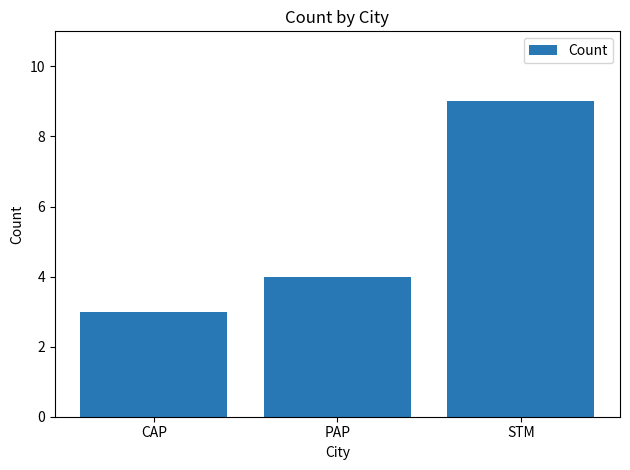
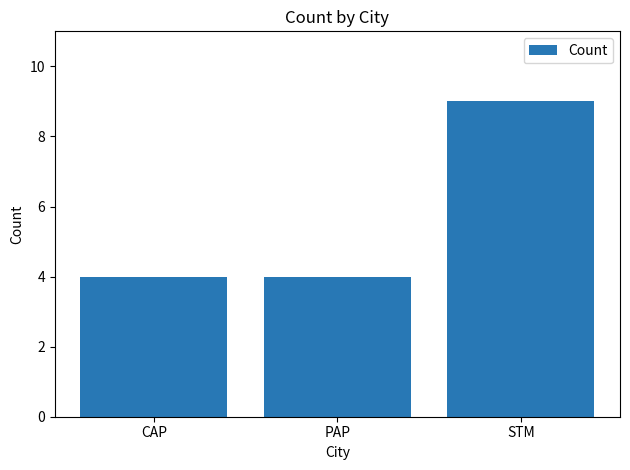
CAP: 3 -> 4
